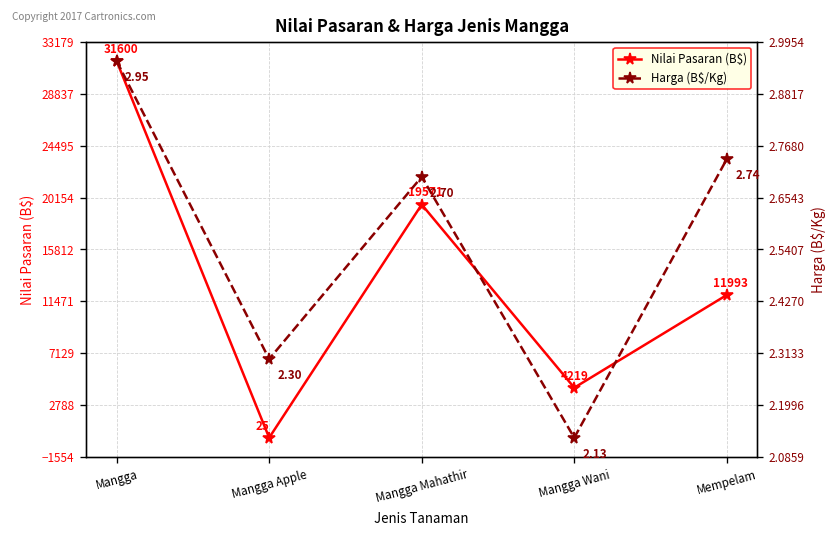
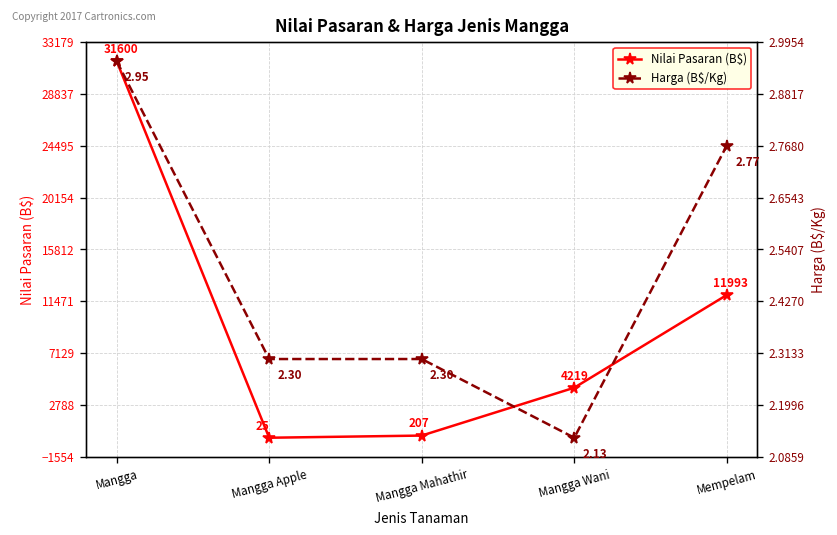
Nilai Pasaran (B$), Mangga Mahathir: 19571 -> 207
Harga (B$/Kg), Mangga Mahathir: 2.70 -> 2.30
Harga (B$/Kg), Mempelam: 2.74 -> 2.77
